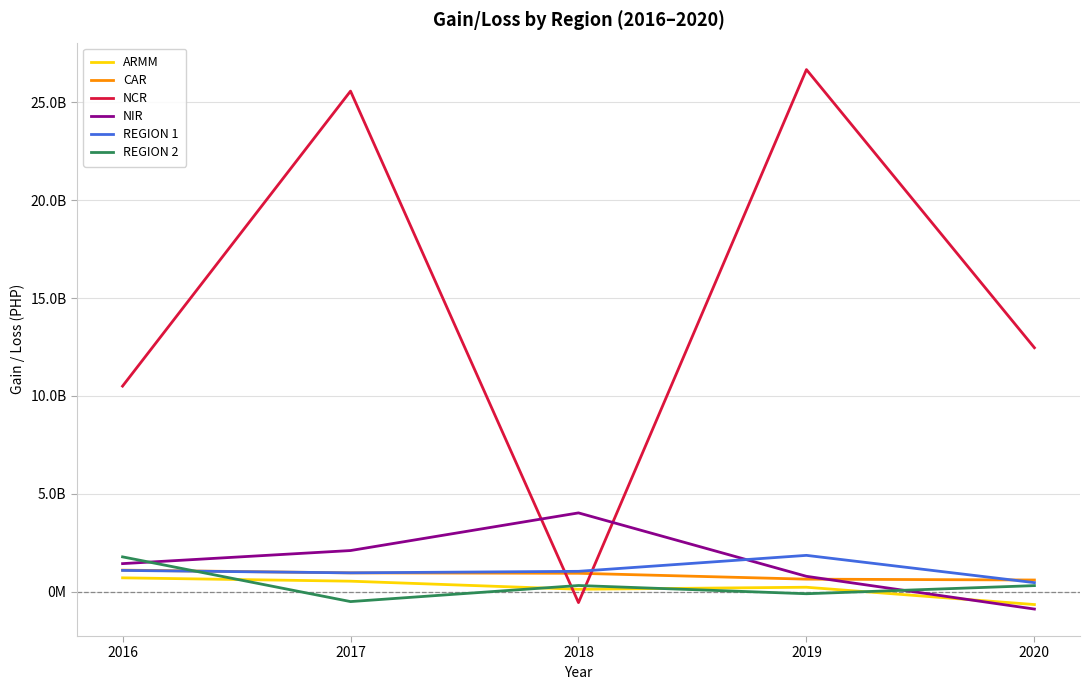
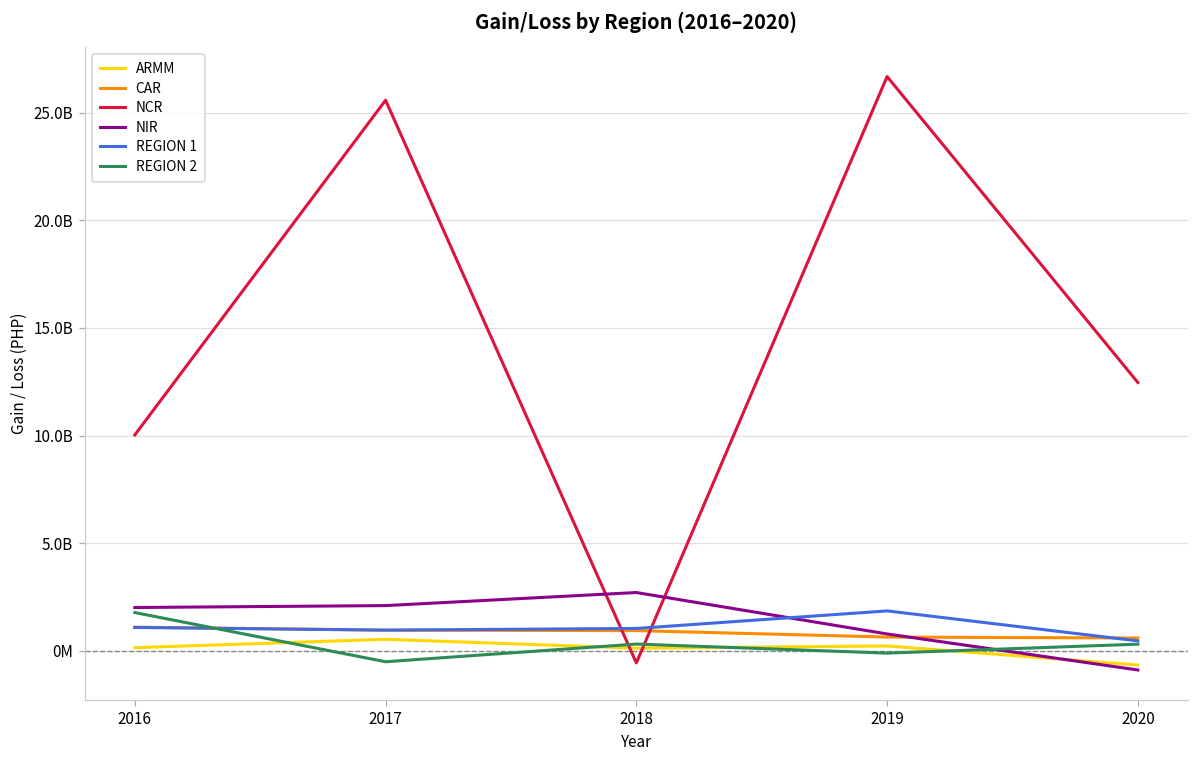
ARMM, 2016: 700000000 -> 200000000
NCR, 2016: 10500000000 -> 10000000000
NIR, 2016: 1400000000 -> 2000000000
NIR, 2018: 4000000000 -> 2700000000
